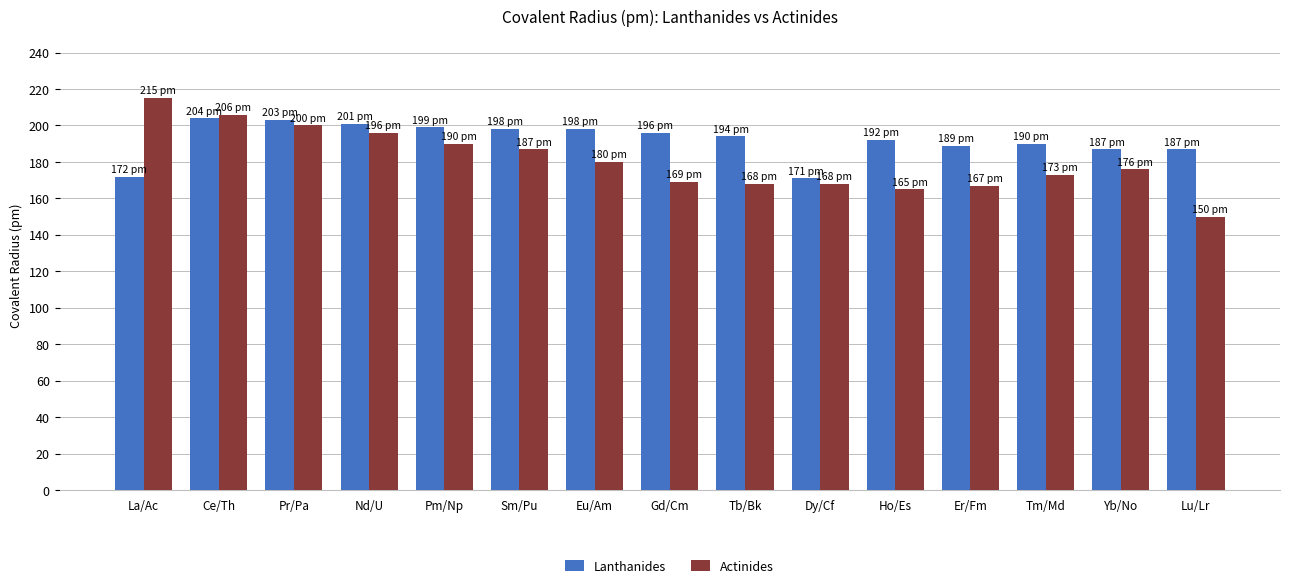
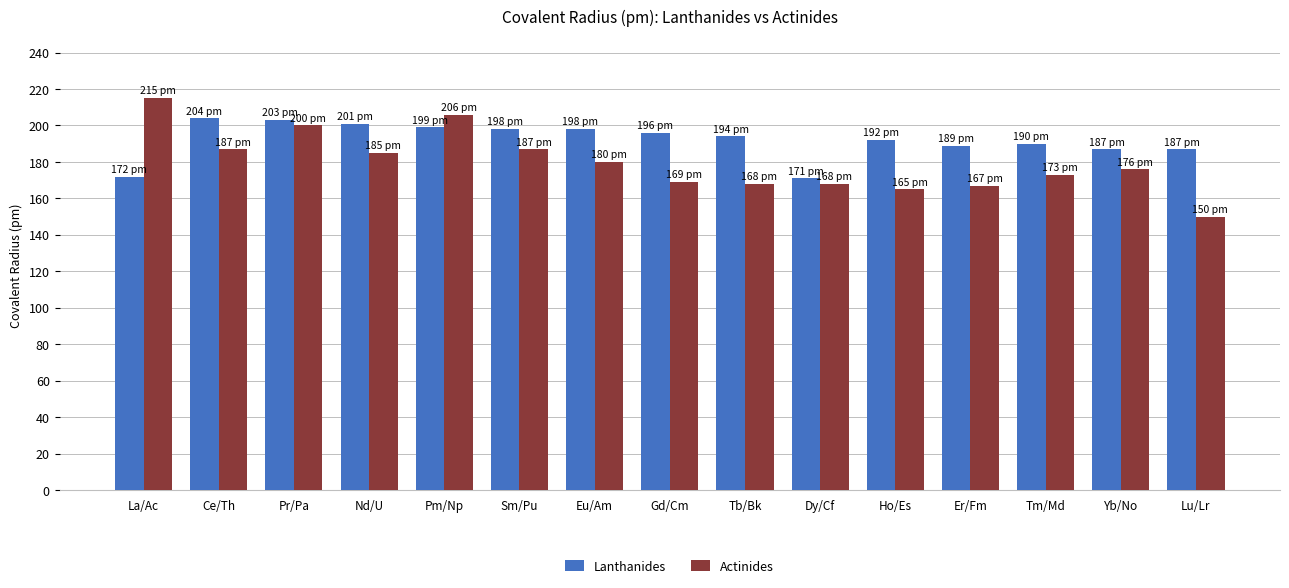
Actinides, Ce/Th: 206 -> 187
Actinides, Nd/U: 196 -> 185
Actinides, Pm/Np: 190 -> 206
